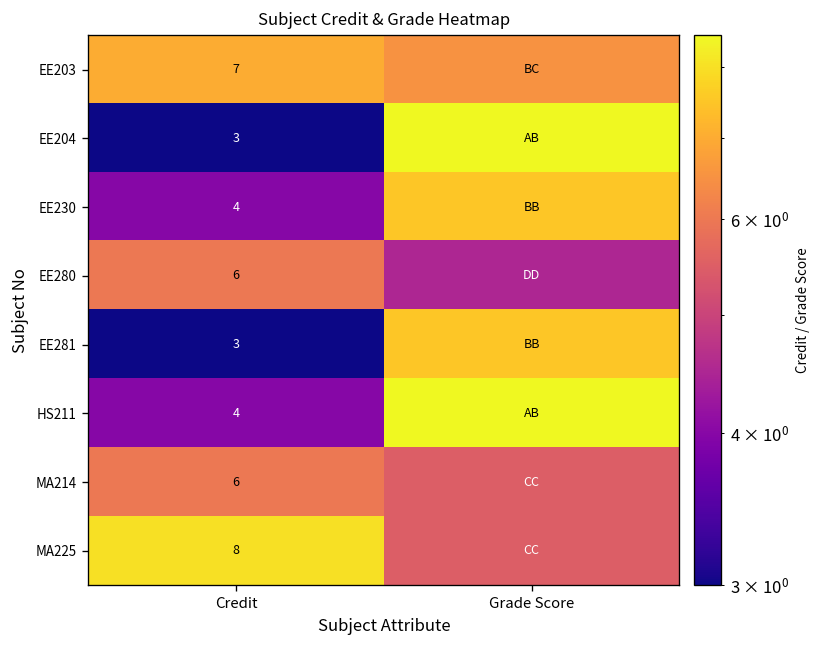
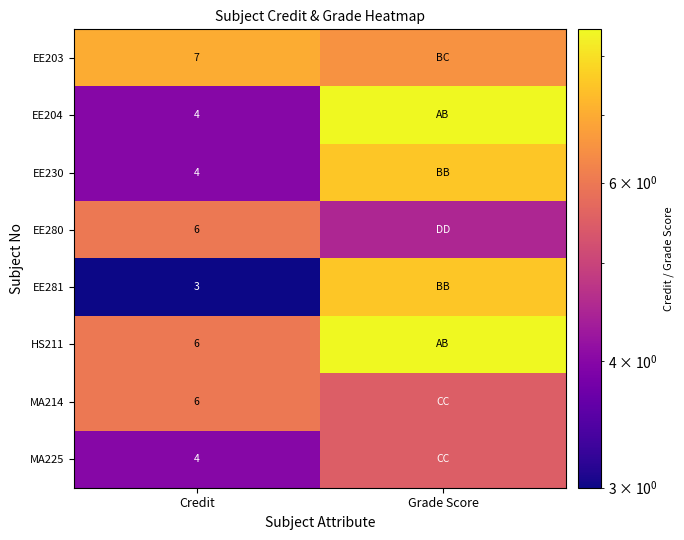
EE204, Credit: 3 -> 4
HS211, Credit: 4 -> 6
MA225, Credit: 8 -> 4
